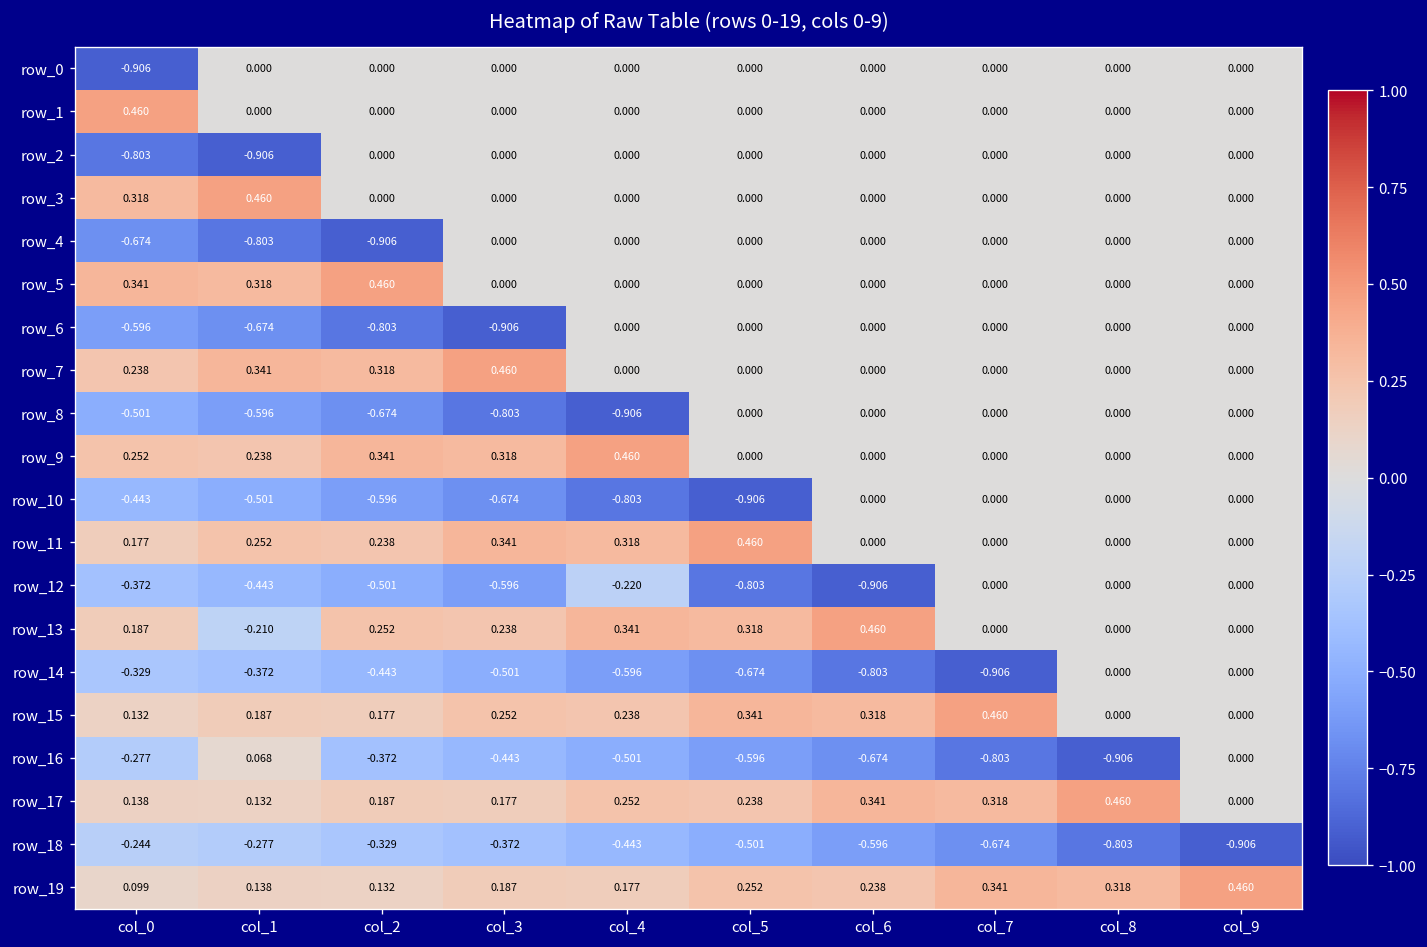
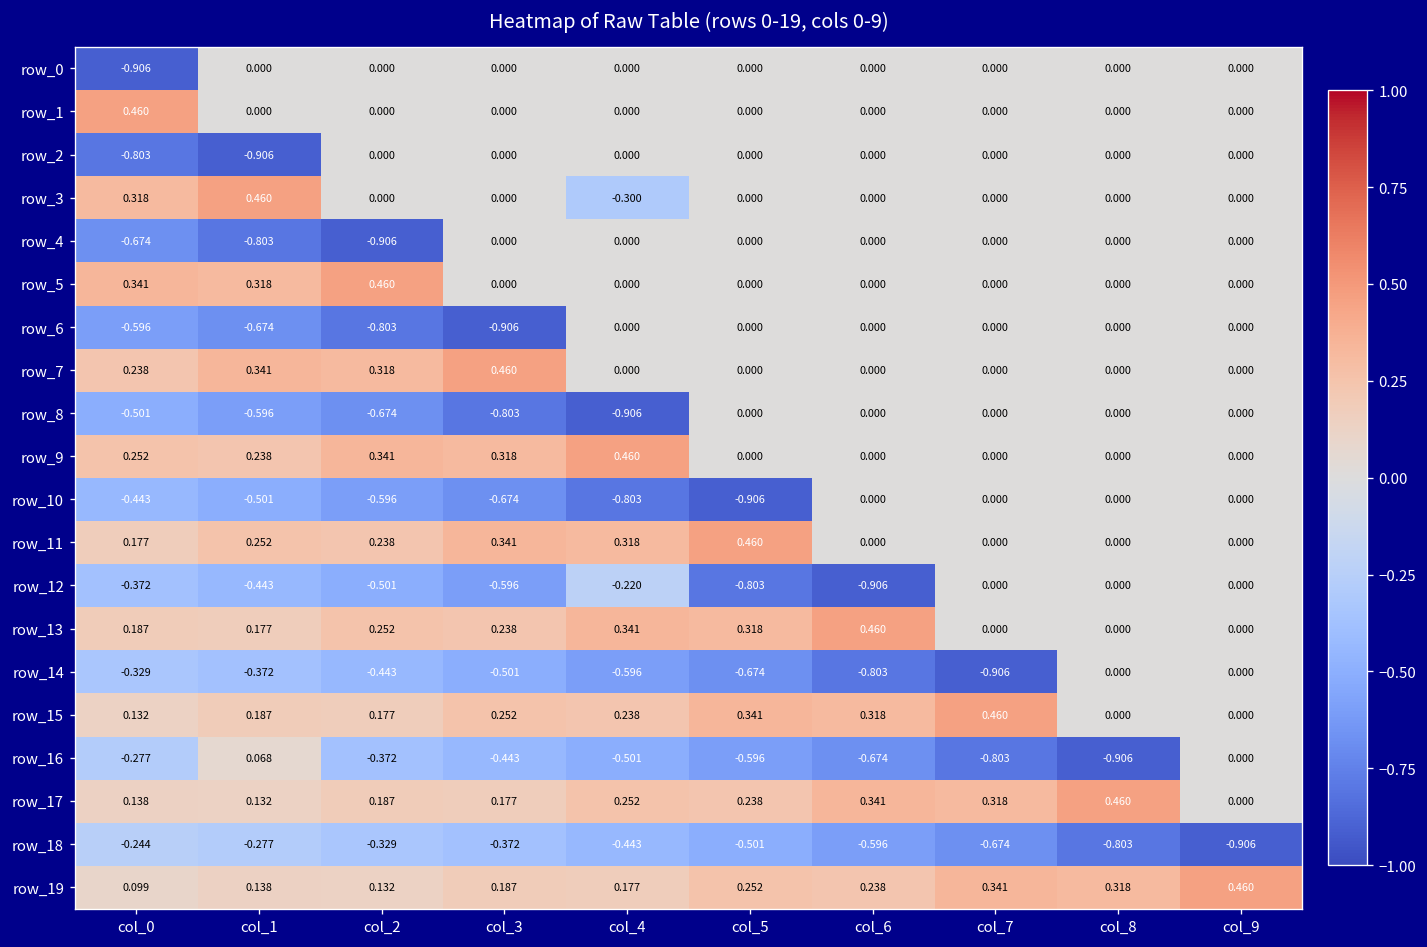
row_3, col_4: 0.000 -> -0.300
row_13, col_1: -0.210 -> 0.177
